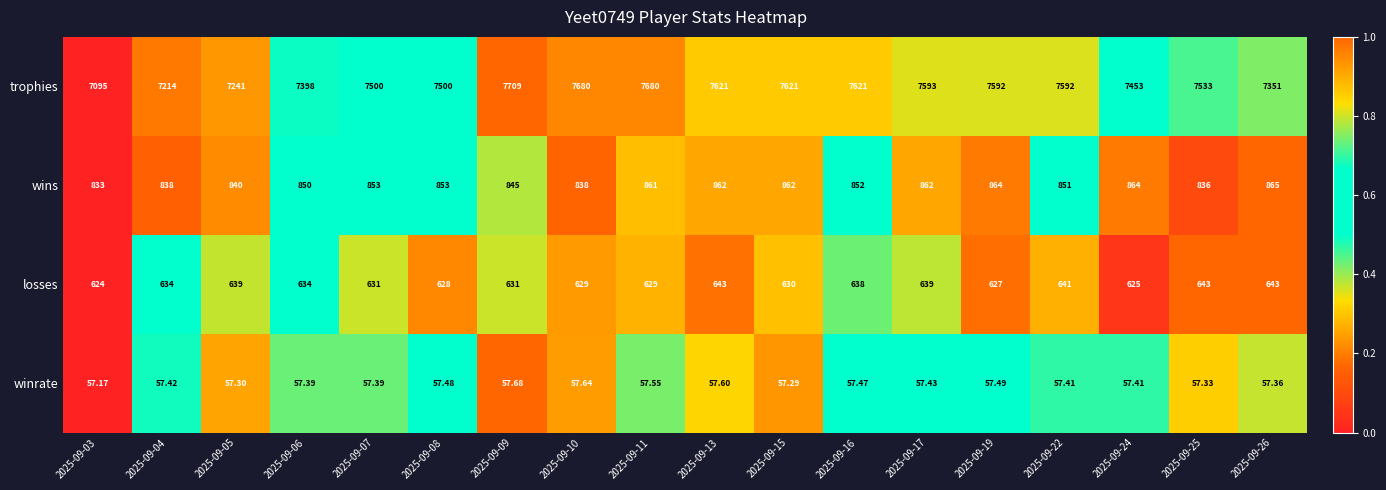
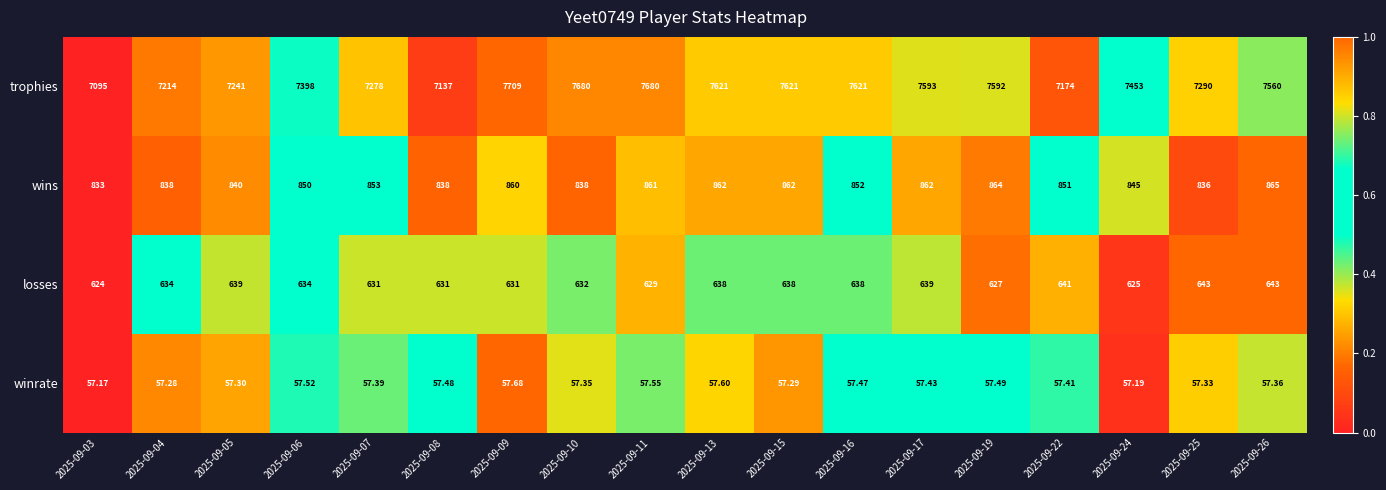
trophies, 2025-09-07: 7500 -> 7278
trophies, 2025-09-08: 7500 -> 7137
trophies, 2025-09-22: 7592 -> 7174
trophies, 2025-09-25: 7533 -> 7290
trophies, 2025-09-26: 7351 -> 7560
wins, 2025-09-08: 853 -> 838
wins, 2025-09-09: 845 -> 860
wins, 2025-09-24: 864 -> 845
losses, 2025-09-08: 628 -> 631
losses, 2025-09-10: 629 -> 632
losses, 2025-09-13: 643 -> 638
losses, 2025-09-15: 630 -> 638
winrate, 2025-09-04: 57.42 -> 57.28
winrate, 2025-09-06: 57.39 -> 57.52
winrate, 2025-09-10: 57.64 -> 57.35
winrate, 2025-09-24: 57.41 -> 57.19
